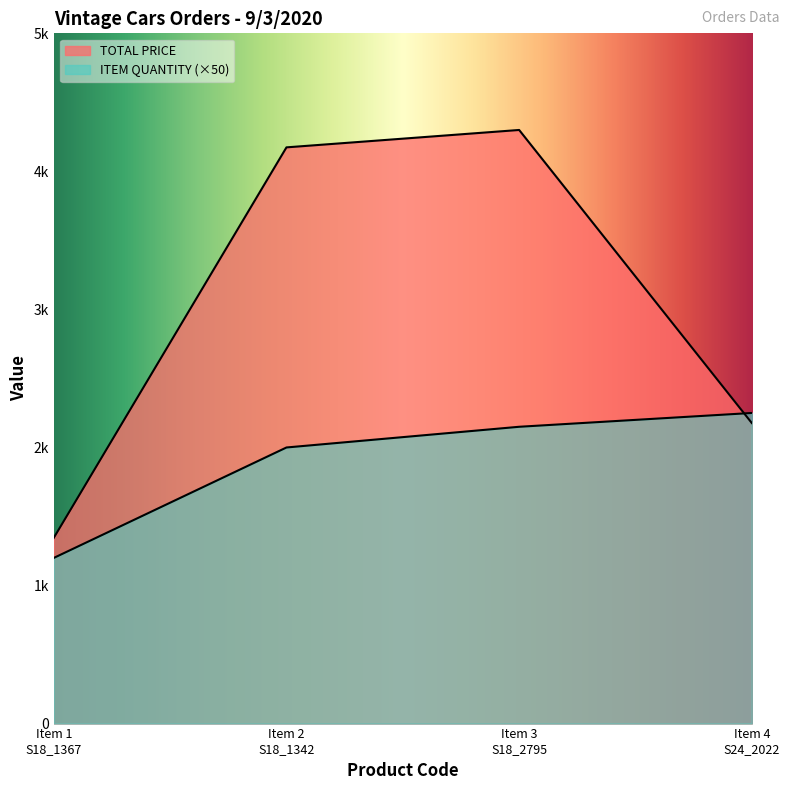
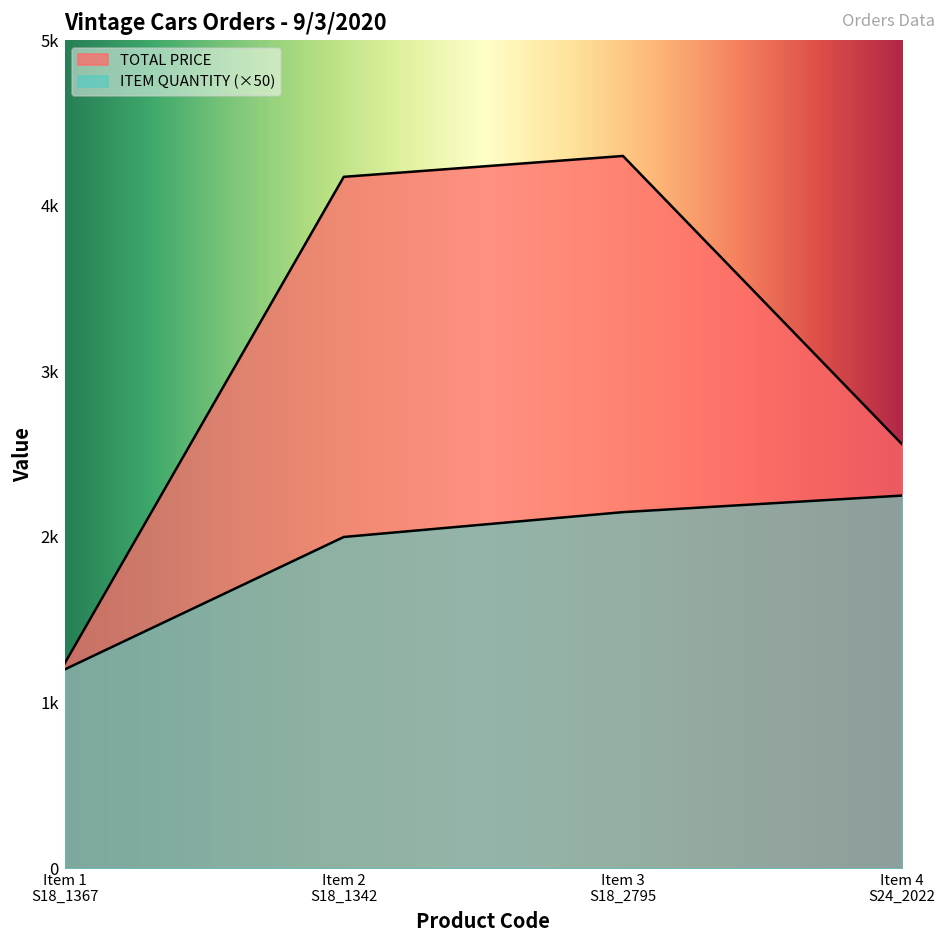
TOTAL PRICE, Item 1 S18_1367: 1350 -> 1240
TOTAL PRICE, Item 4 S24_2022: 2180 -> 2560
